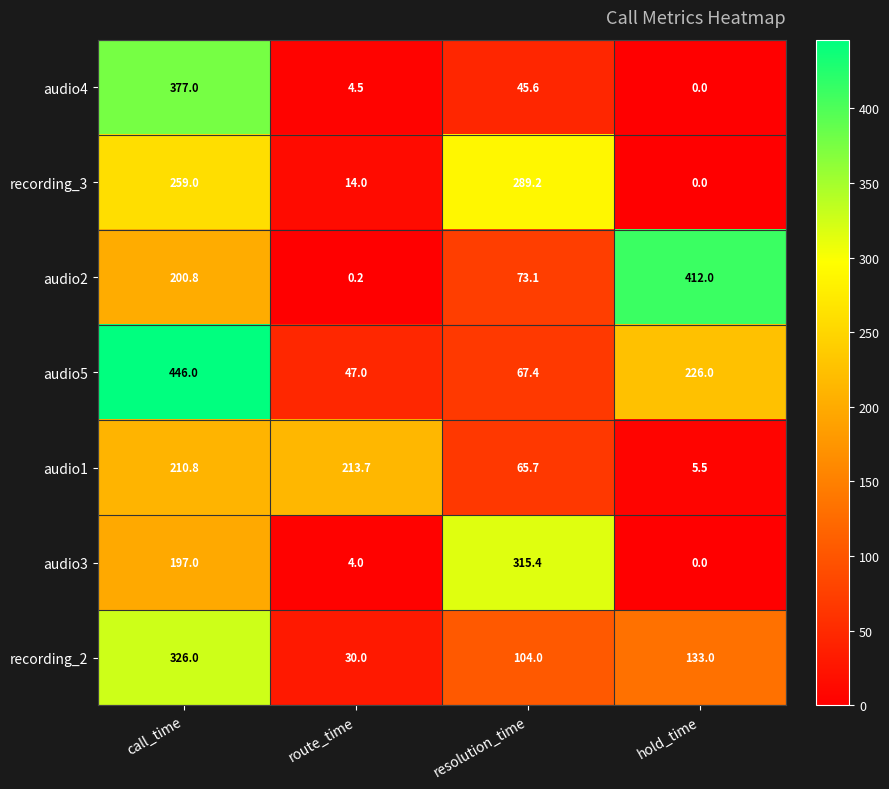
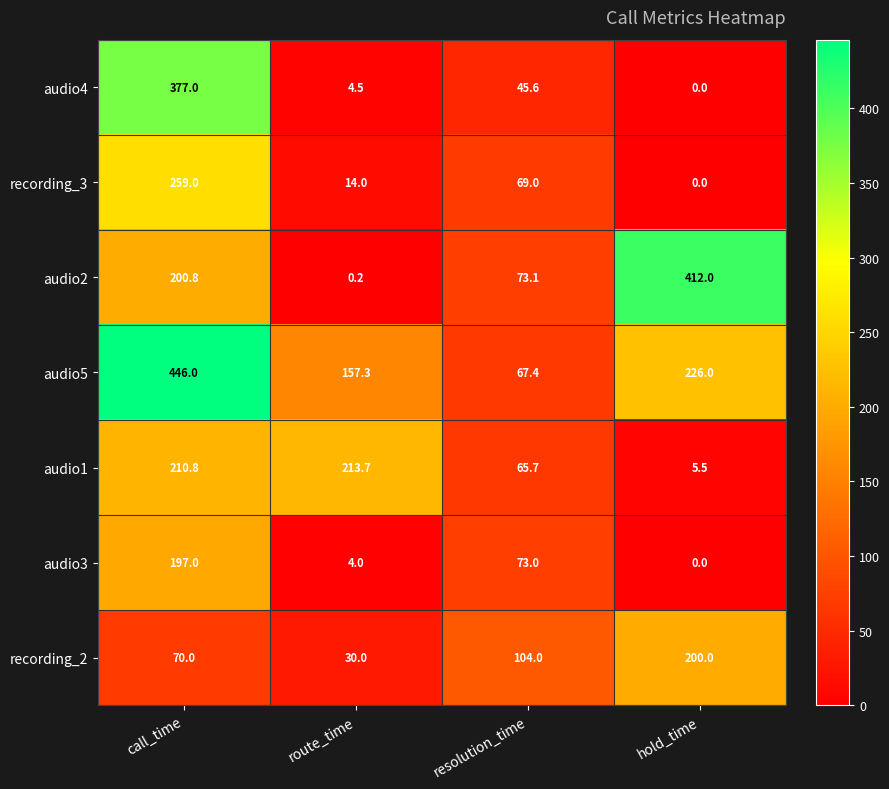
recording_3, resolution_time: 289.2 -> 69.0
audio5, route_time: 47.0 -> 157.3
audio3, resolution_time: 315.4 -> 73.0
recording_2, call_time: 326.0 -> 70.0
recording_2, hold_time: 133.0 -> 200.0
